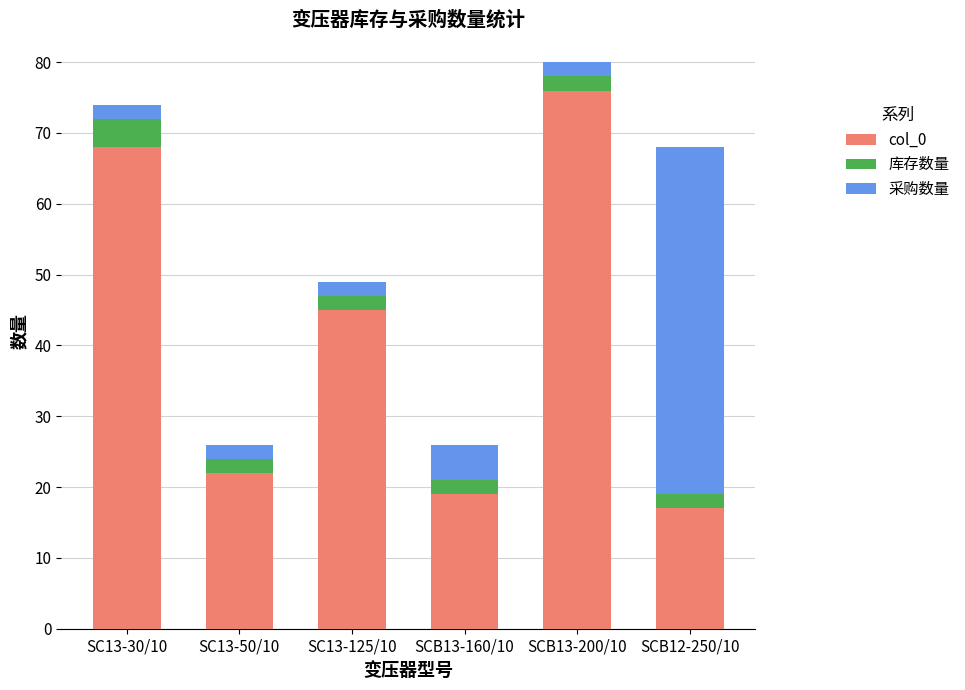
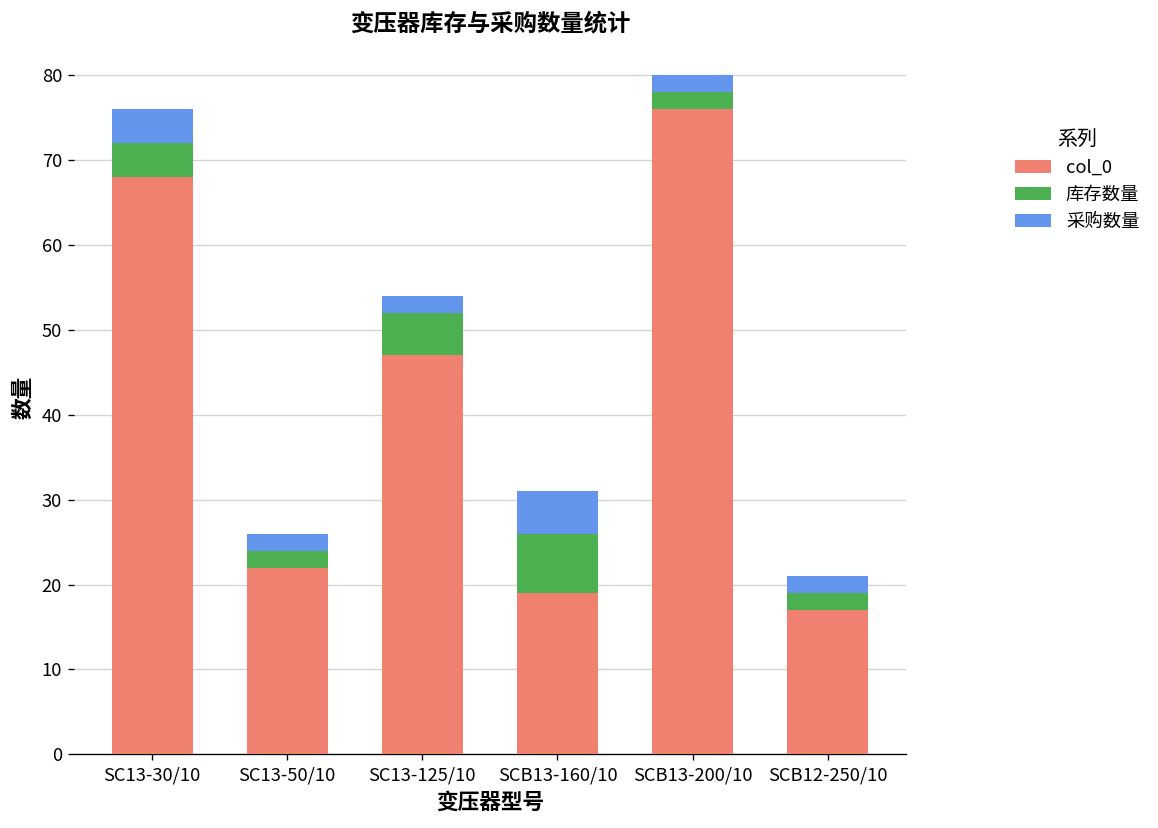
采购数量, SC13-30/10: 2 -> 4
col_0, SC13-125/10: 45 -> 47
库存数量, SC13-125/10: 2 -> 5
库存数量, SCB13-160/10: 2 -> 7
采购数量, SCB12-250/10: 49 -> 2
